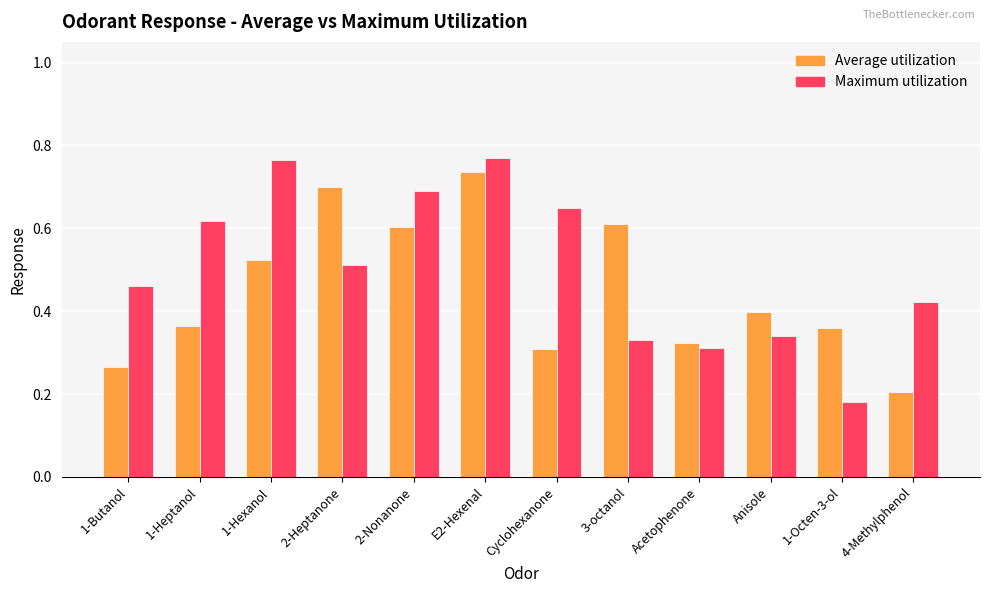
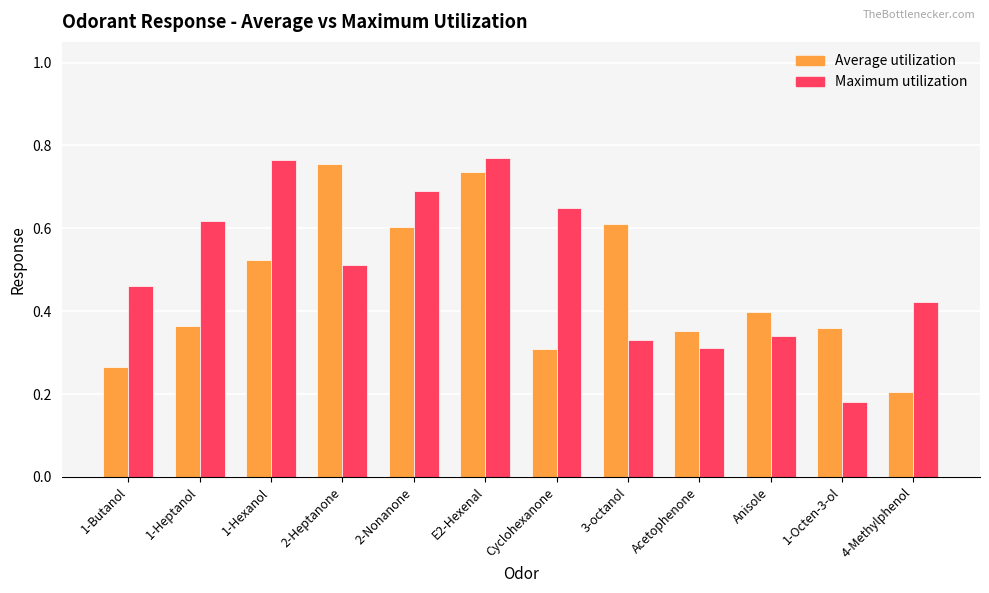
Average utilization, 2-Heptanone: 0.70 -> 0.75
Average utilization, Acetophenone: 0.32 -> 0.35
